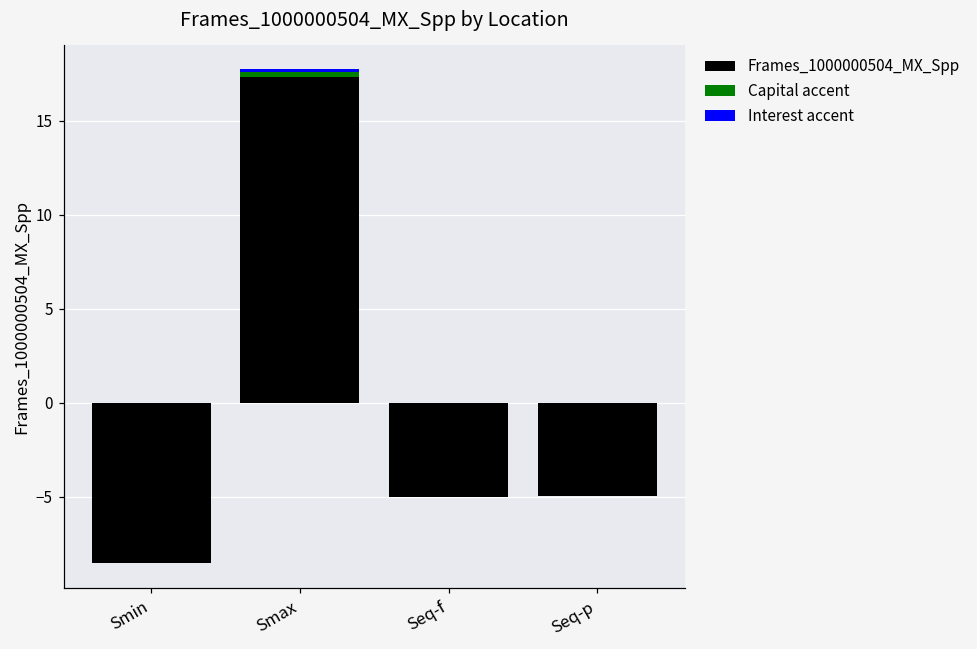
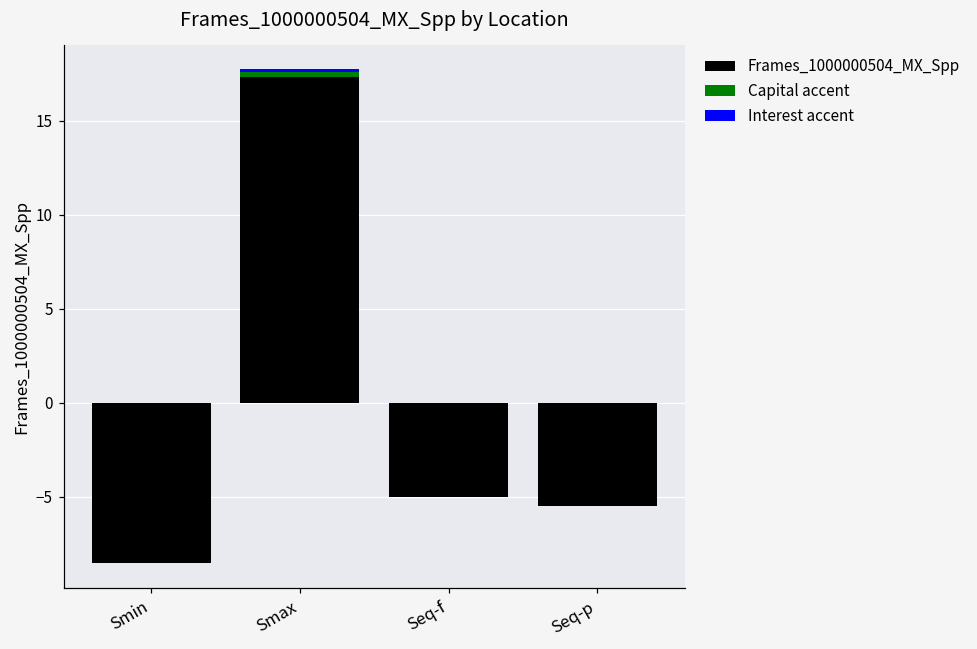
Frames_1000000504_MX_Spp, Seq-p: -5.0 -> -5.5
